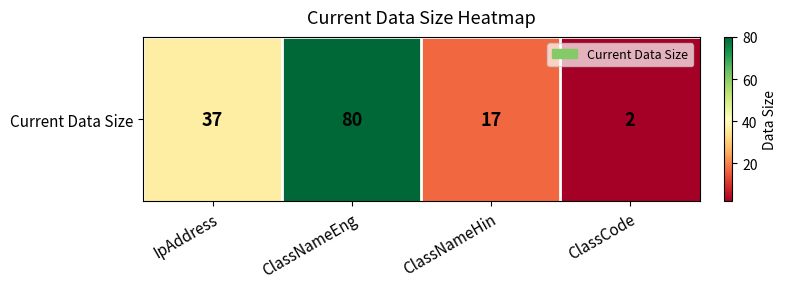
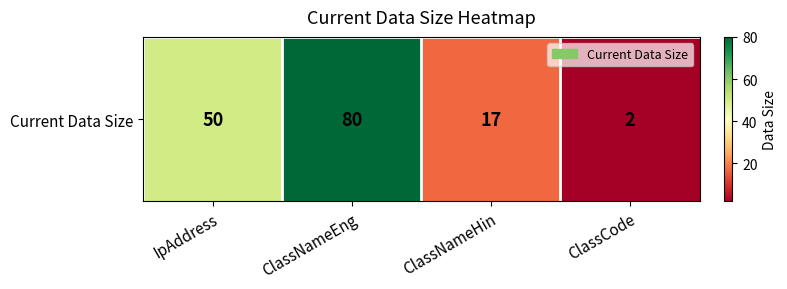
Current Data Size, IpAddress: 37 -> 50
